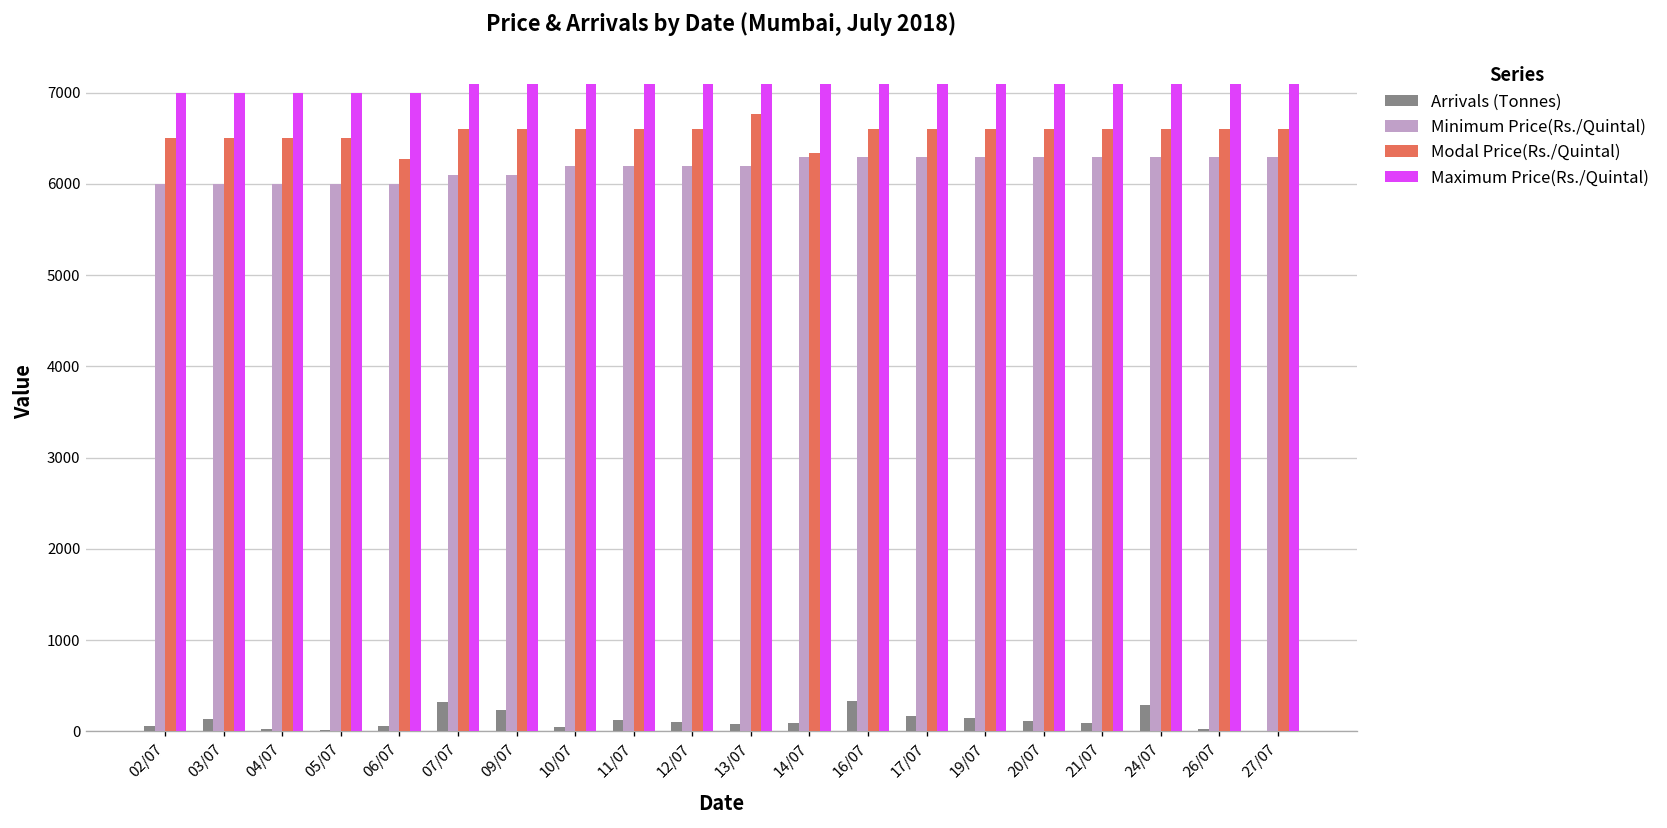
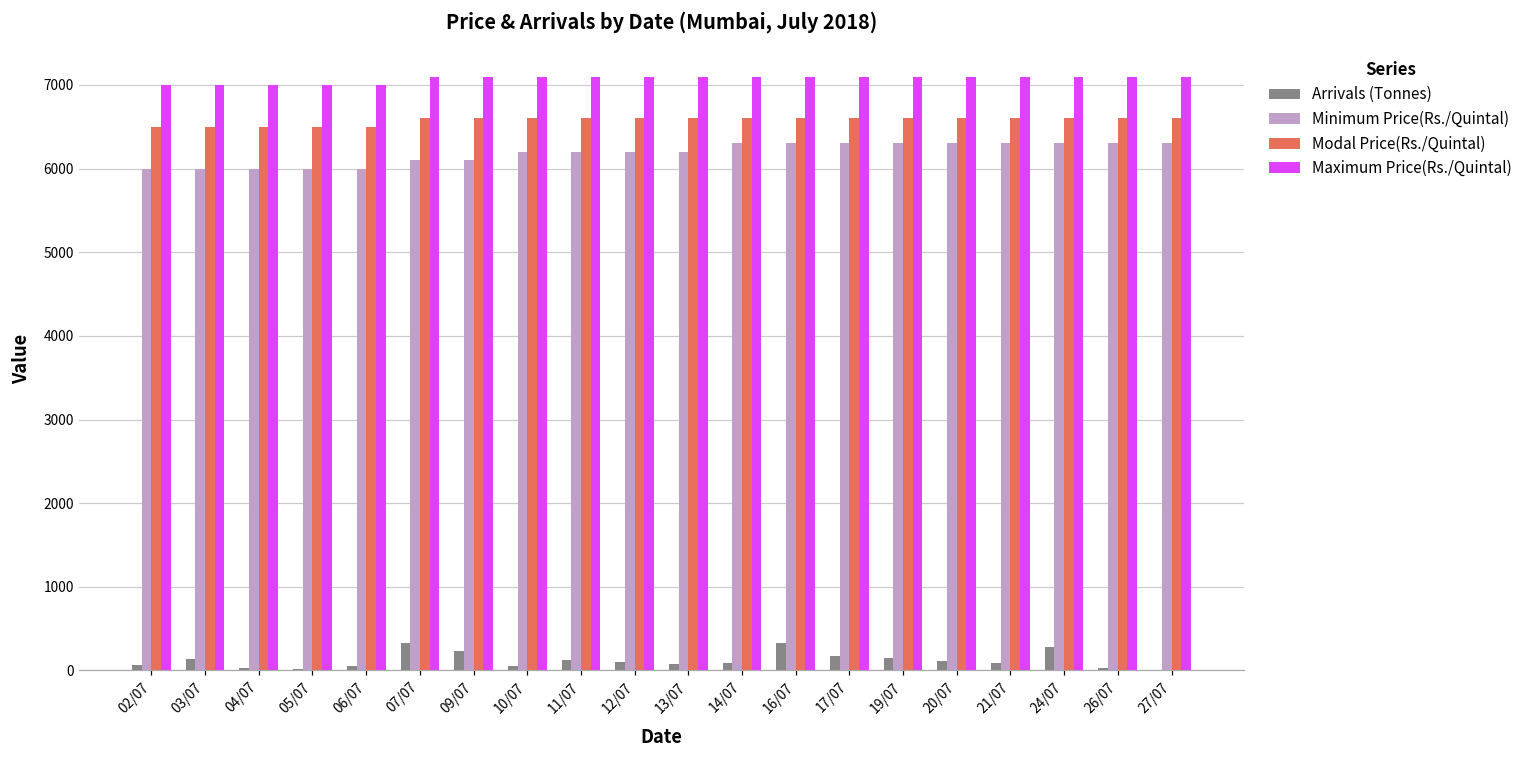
Modal Price(Rs./Quintal), 06/07: 6300 -> 6500
Modal Price(Rs./Quintal), 13/07: 6800 -> 6600
Modal Price(Rs./Quintal), 14/07: 6300 -> 6600
